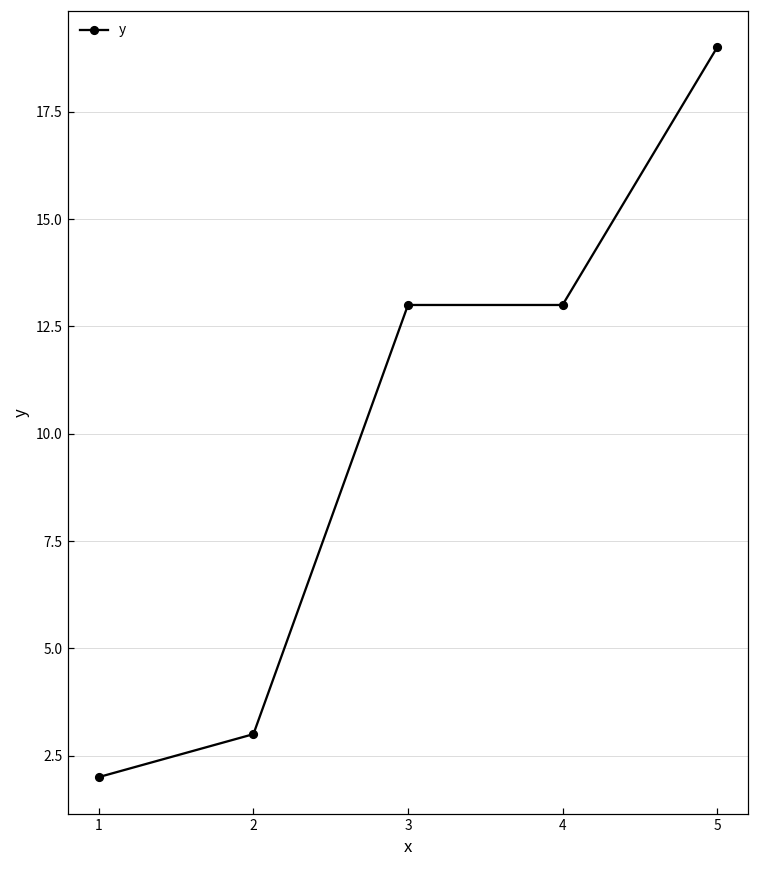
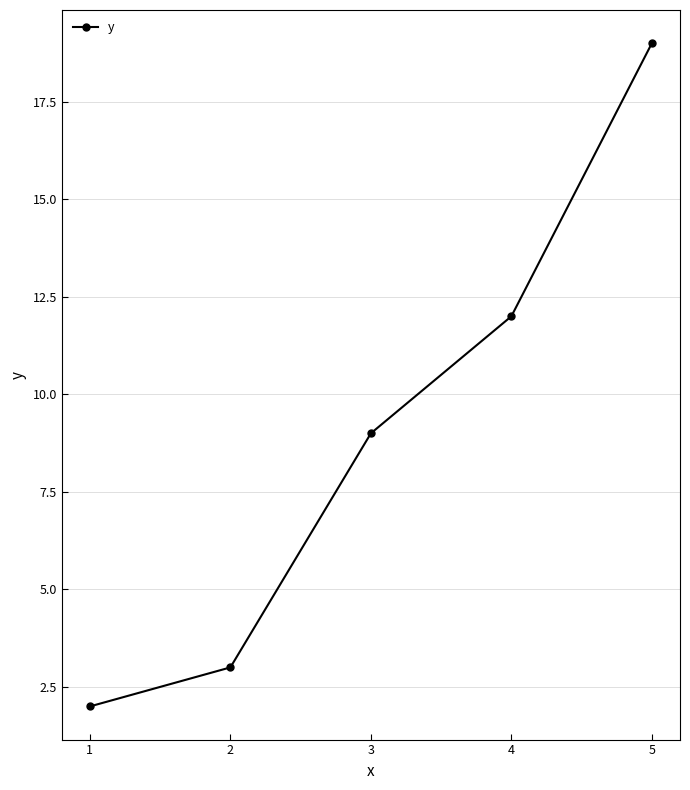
3: 13 -> 9
4: 13 -> 12
